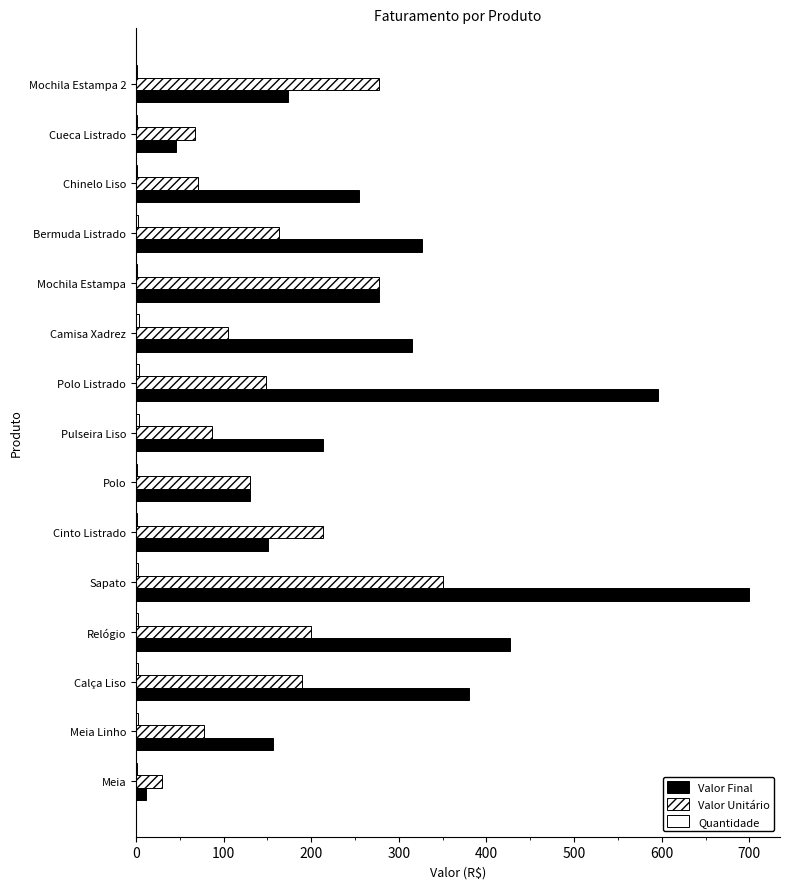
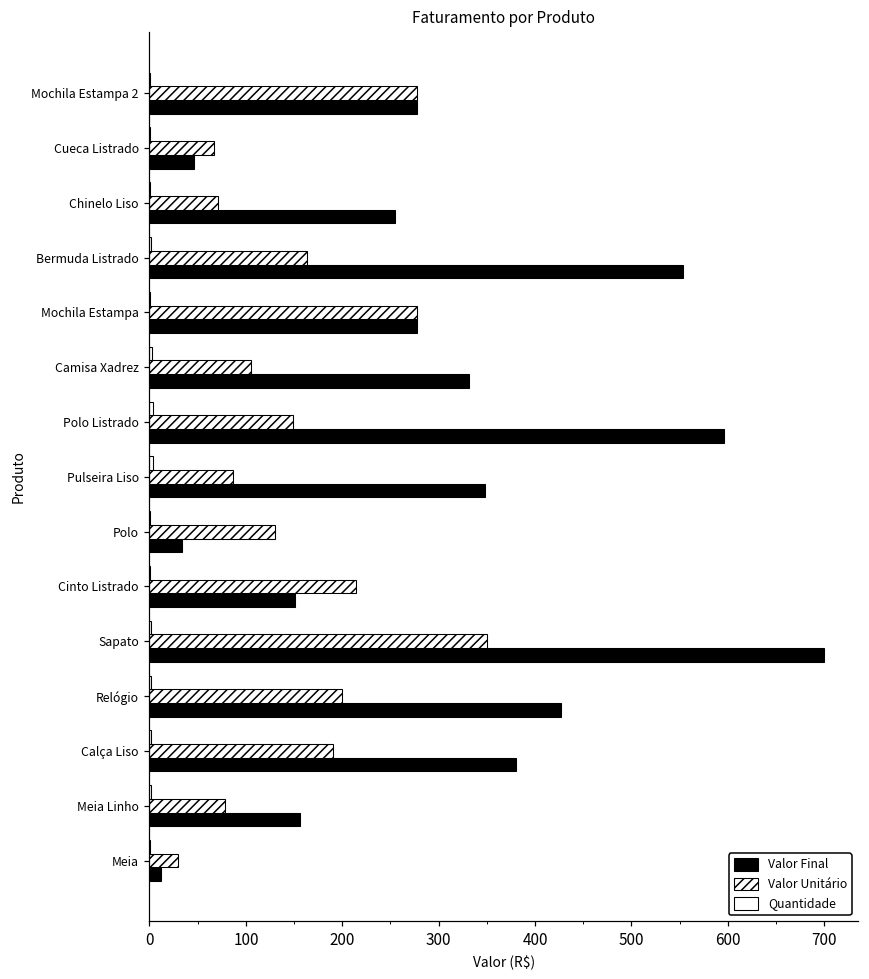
Valor Final, Mochila Estampa 2: 170 -> 280
Valor Final, Bermuda Listrado: 330 -> 550
Valor Final, Camisa Xadrez: 320 -> 330
Valor Final, Pulseira Liso: 210 -> 350
Valor Final, Polo: 130 -> 30
